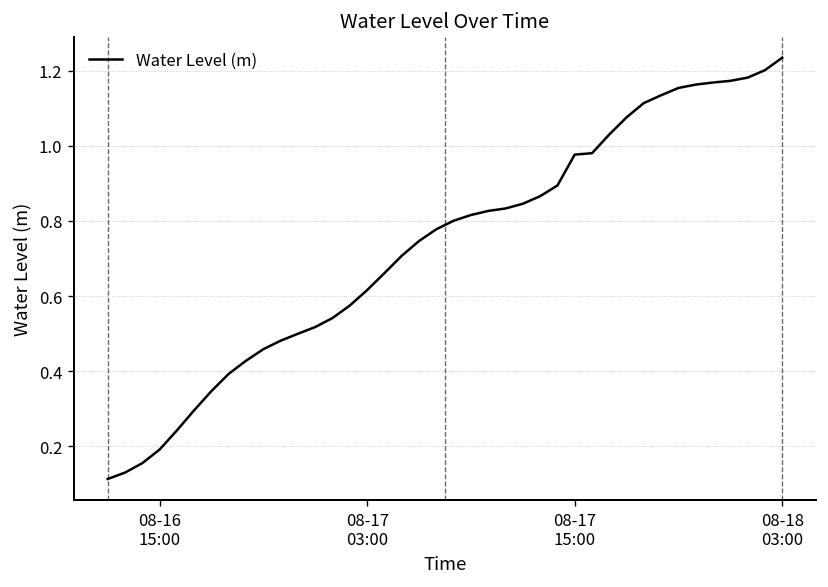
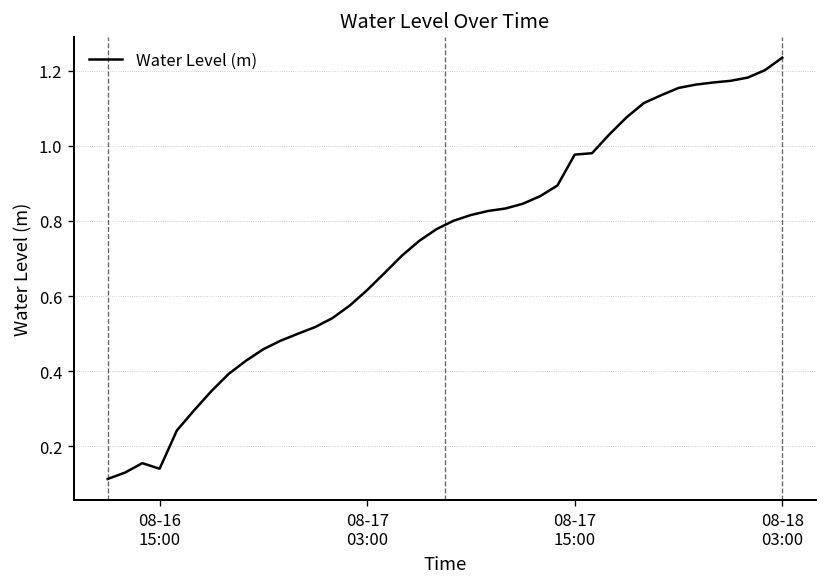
08-16 15:00: 0.19 -> 0.14
